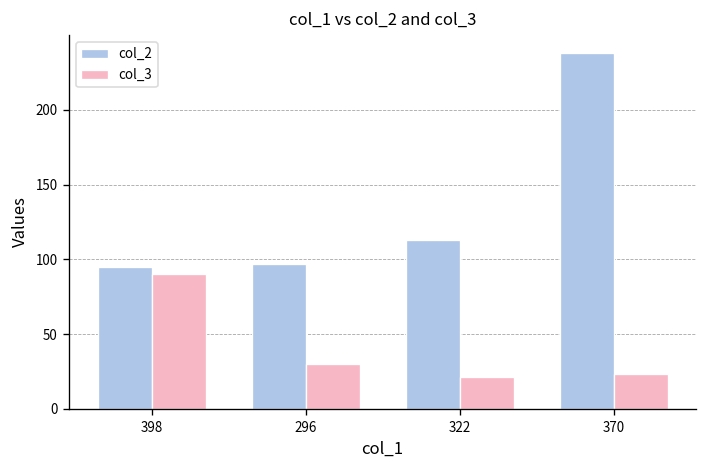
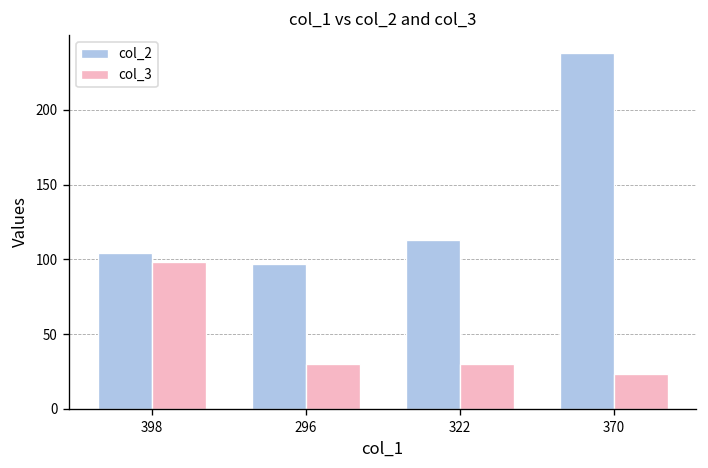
col_2, 398: 95 -> 104
col_3, 398: 90 -> 98
col_3, 322: 21 -> 30
